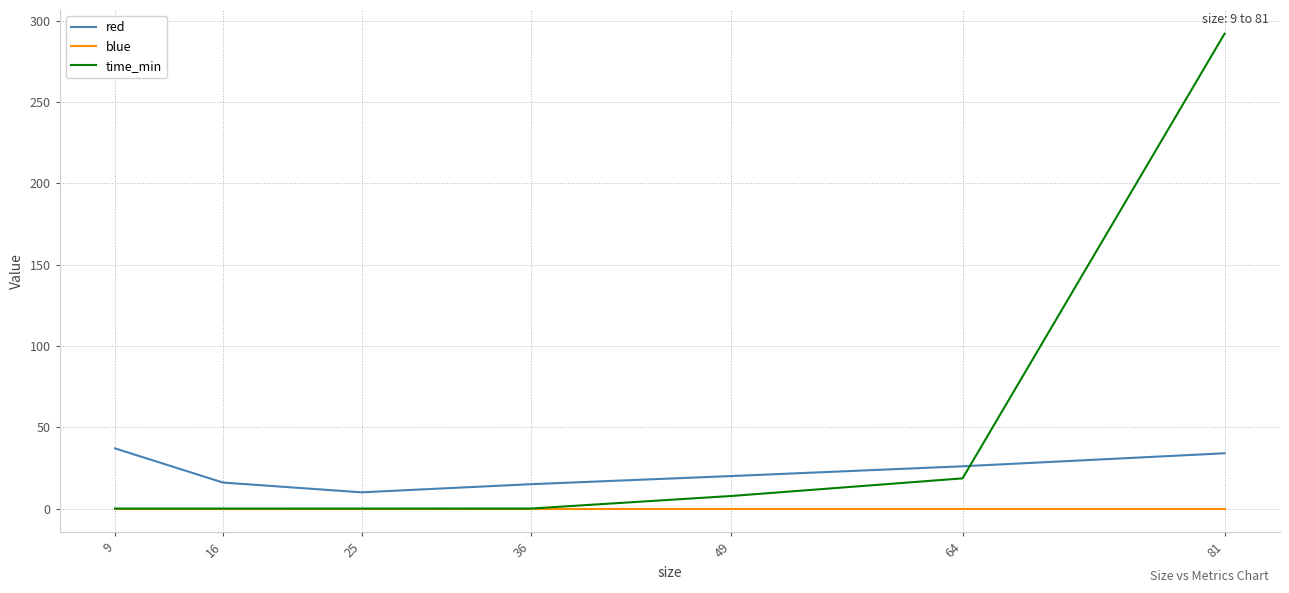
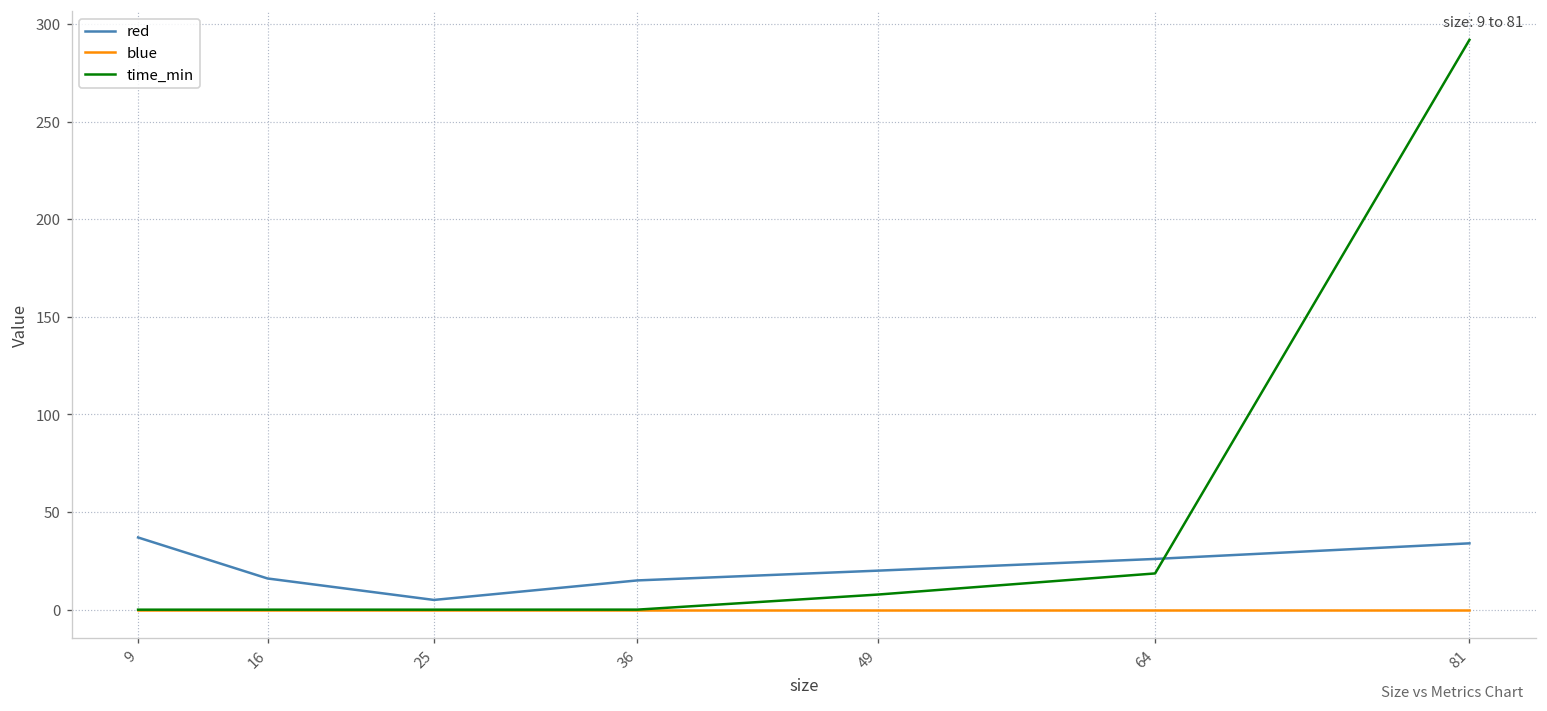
red, 25: 10 -> 5
